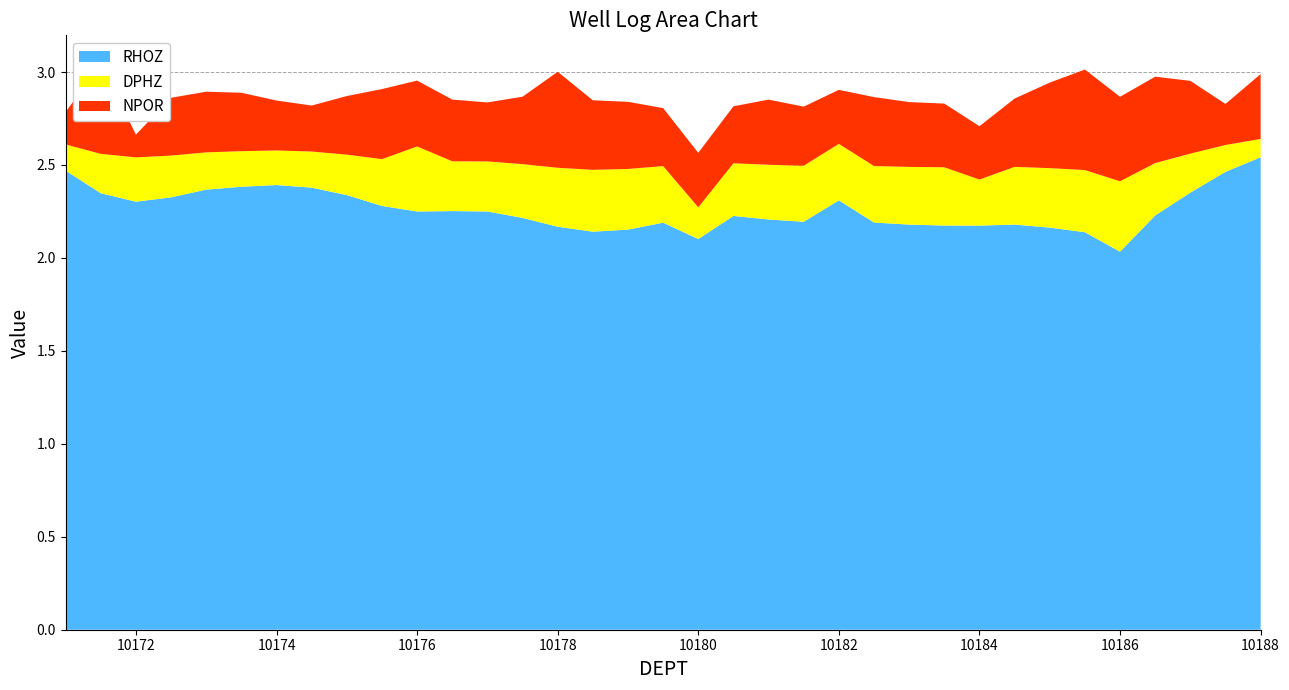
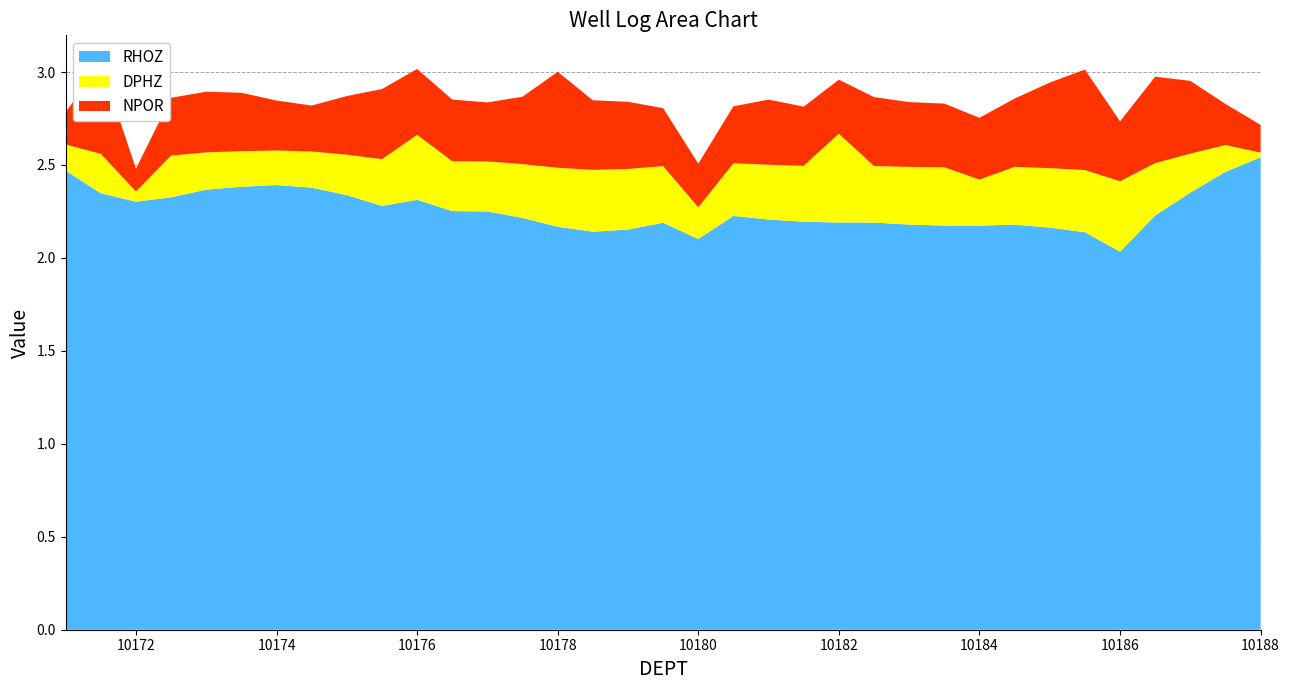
DPHZ, 10172: 0.24 -> 0.05
RHOZ, 10176: 2.25 -> 2.31
NPOR, 10180: 0.29 -> 0.23
RHOZ, 10182: 2.31 -> 2.19
DPHZ, 10182: 0.30 -> 0.48
NPOR, 10184: 0.29 -> 0.33
NPOR, 10186: 0.45 -> 0.32
DPHZ, 10188: 0.10 -> 0.03
NPOR, 10188: 0.35 -> 0.15
